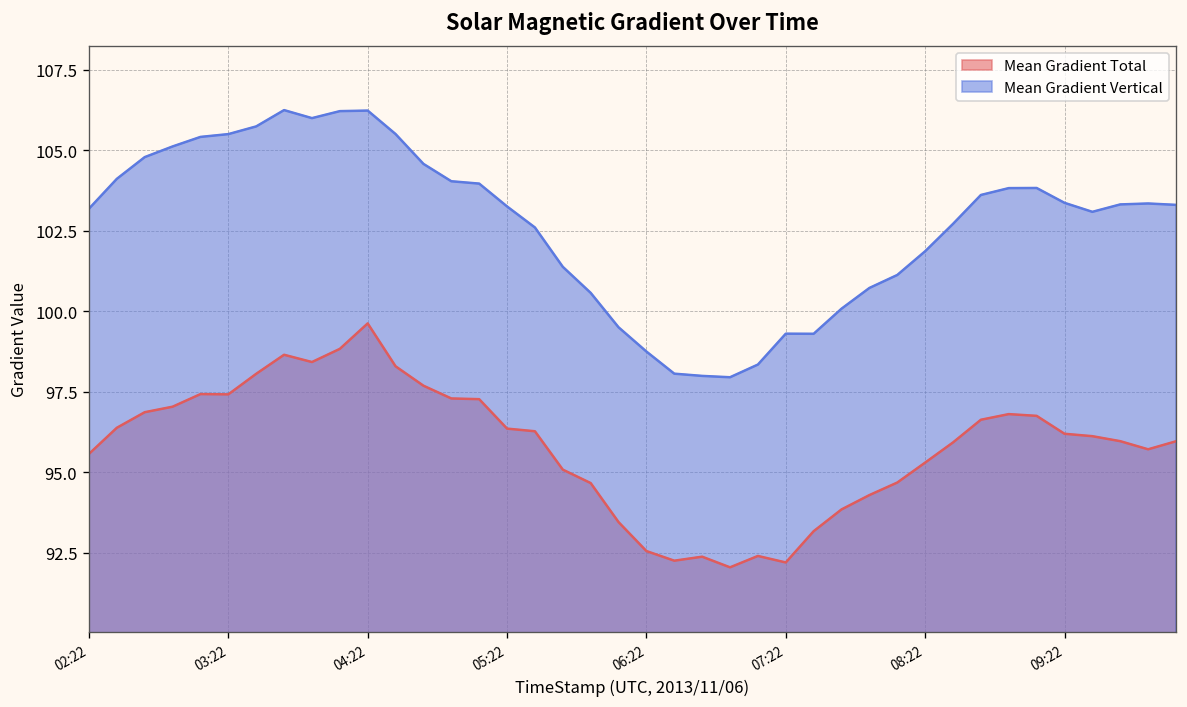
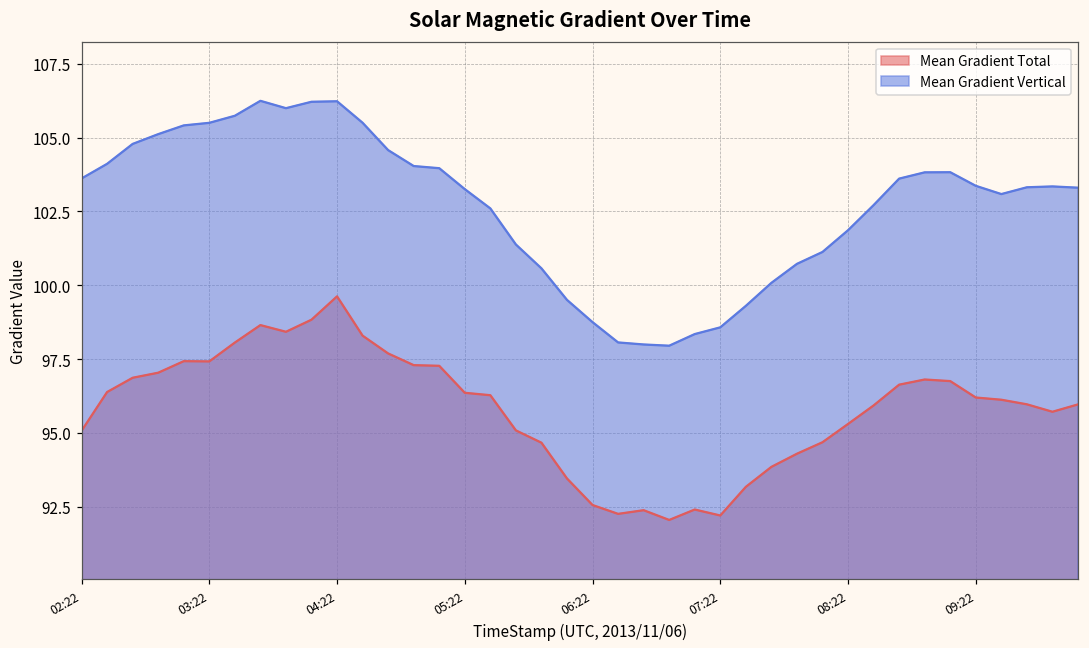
Mean Gradient Total, 02:22: 95.6 -> 95.1
Mean Gradient Vertical, 02:22: 103.2 -> 103.6
Mean Gradient Vertical, 07:22: 99.3 -> 98.6
